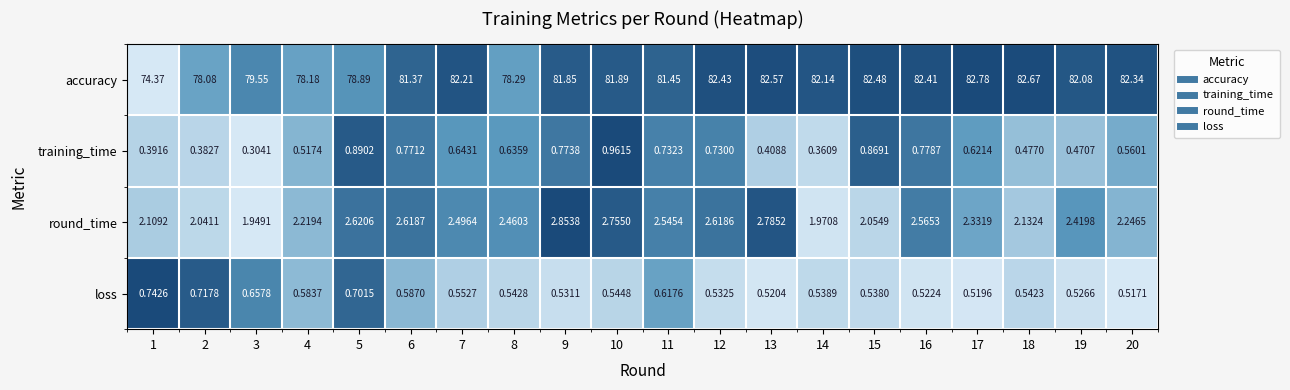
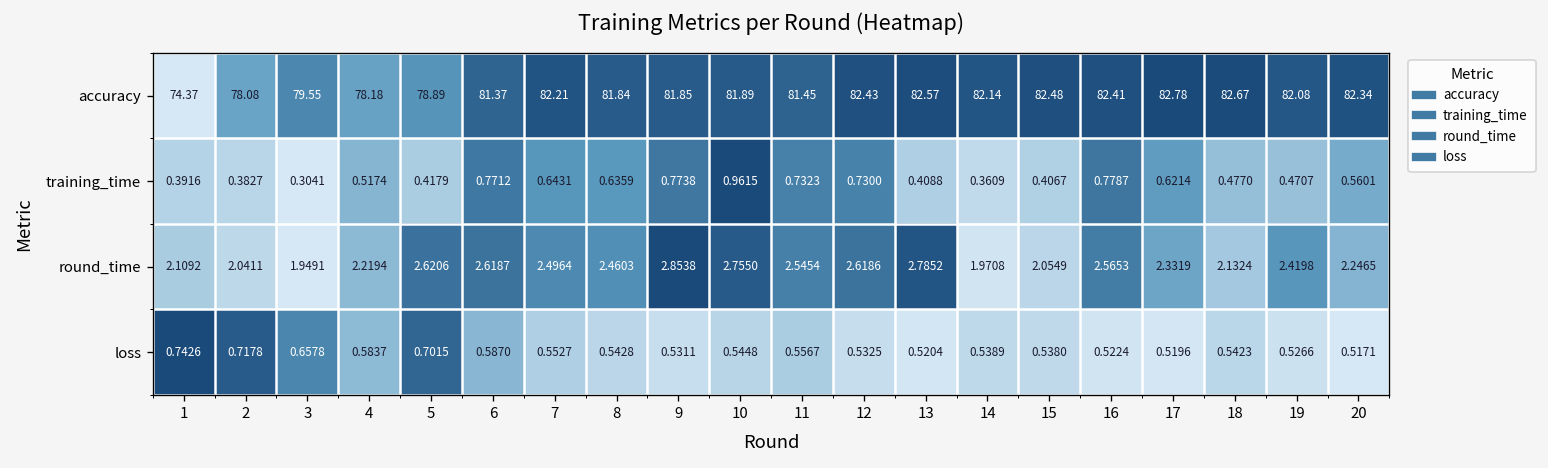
accuracy, 8: 78.29 -> 81.84
training_time, 5: 0.8902 -> 0.4179
training_time, 15: 0.8691 -> 0.4067
loss, 11: 0.6176 -> 0.5567
